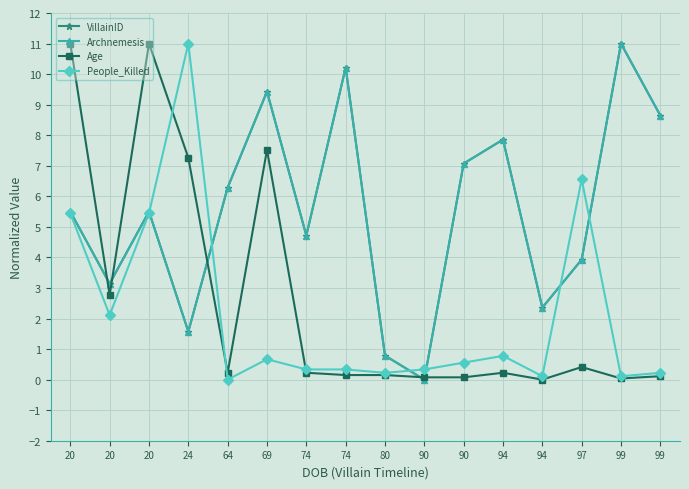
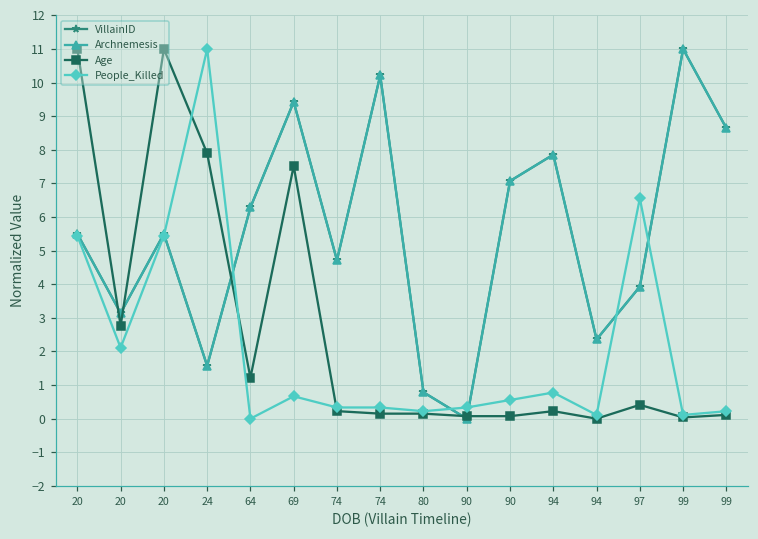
Age, 24: 7.3 -> 7.9
Age, 64: 0.2 -> 1.2
